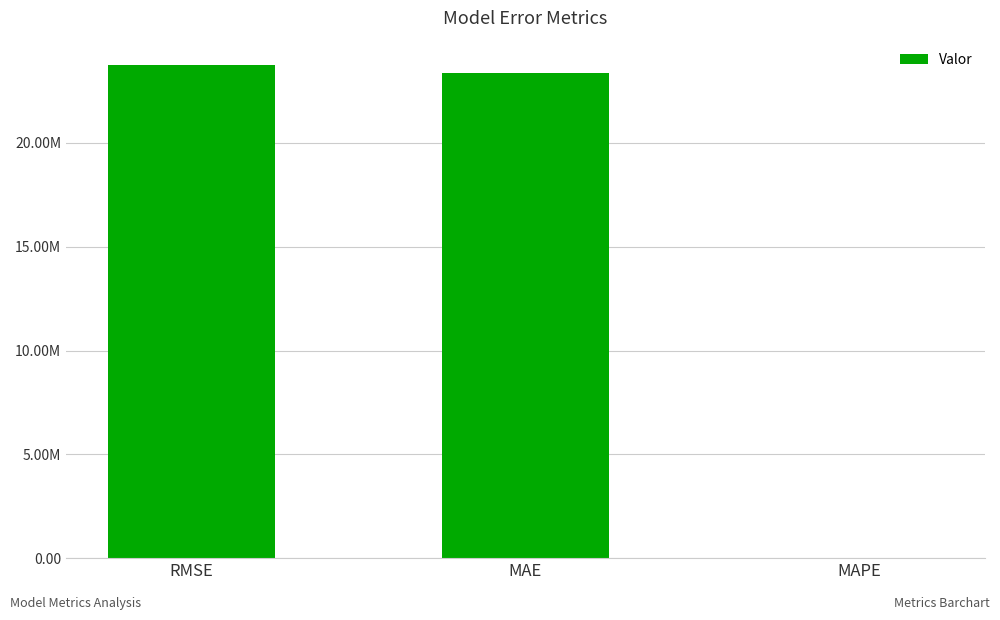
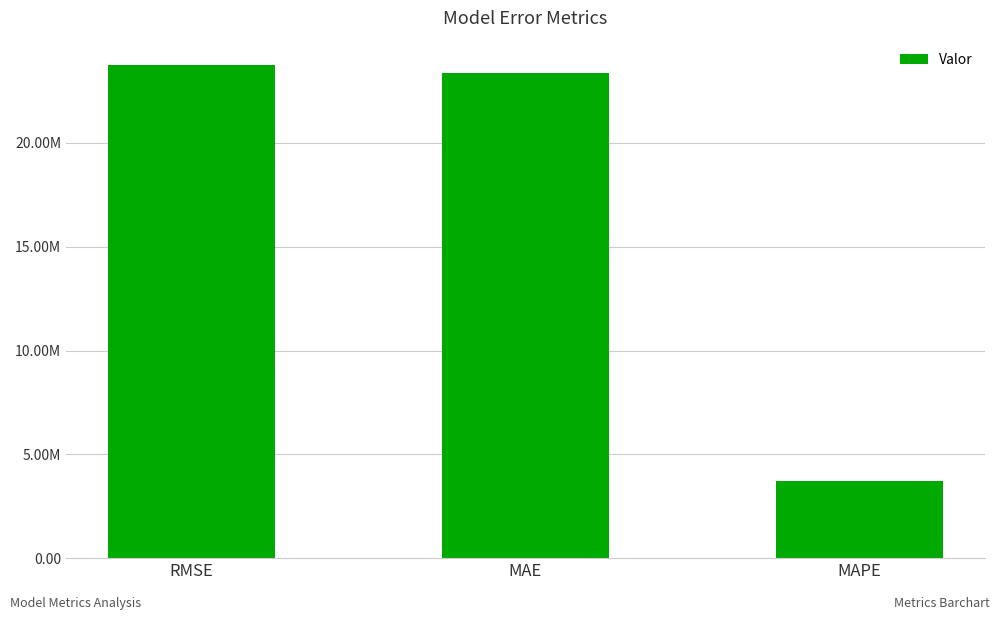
MAPE: 0 -> 3700000
